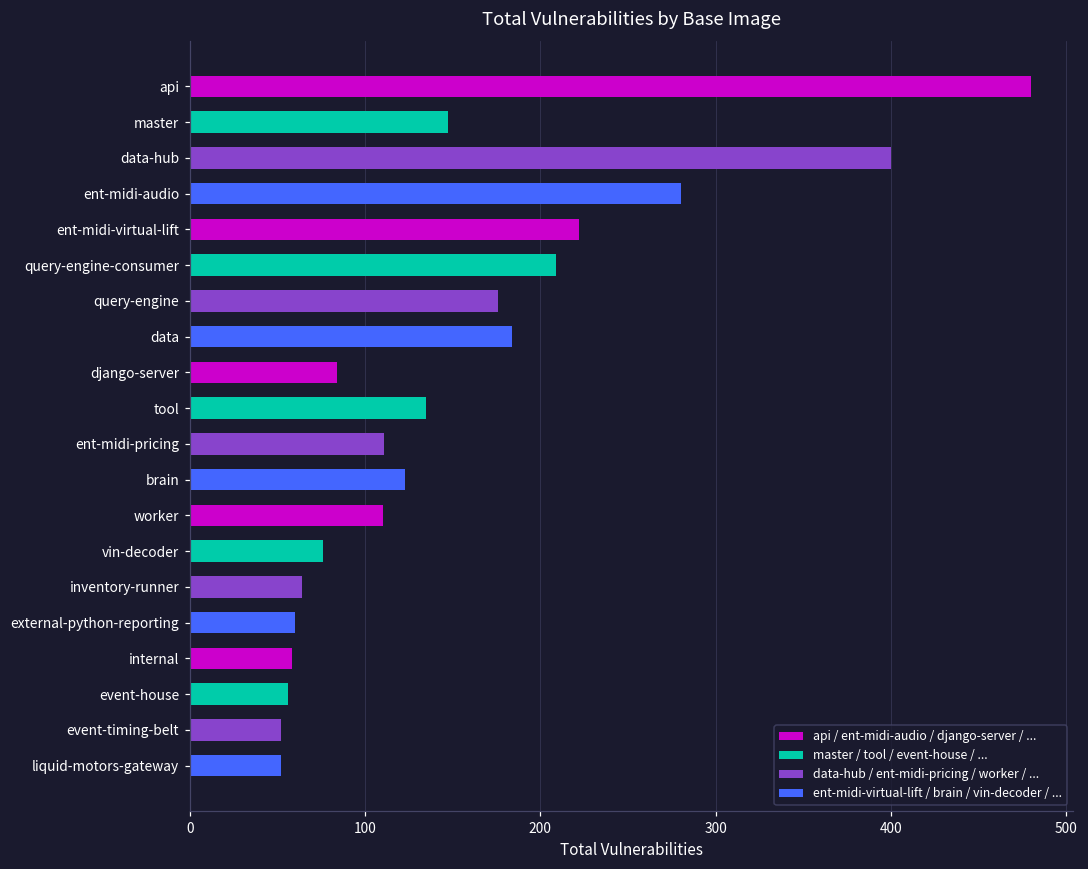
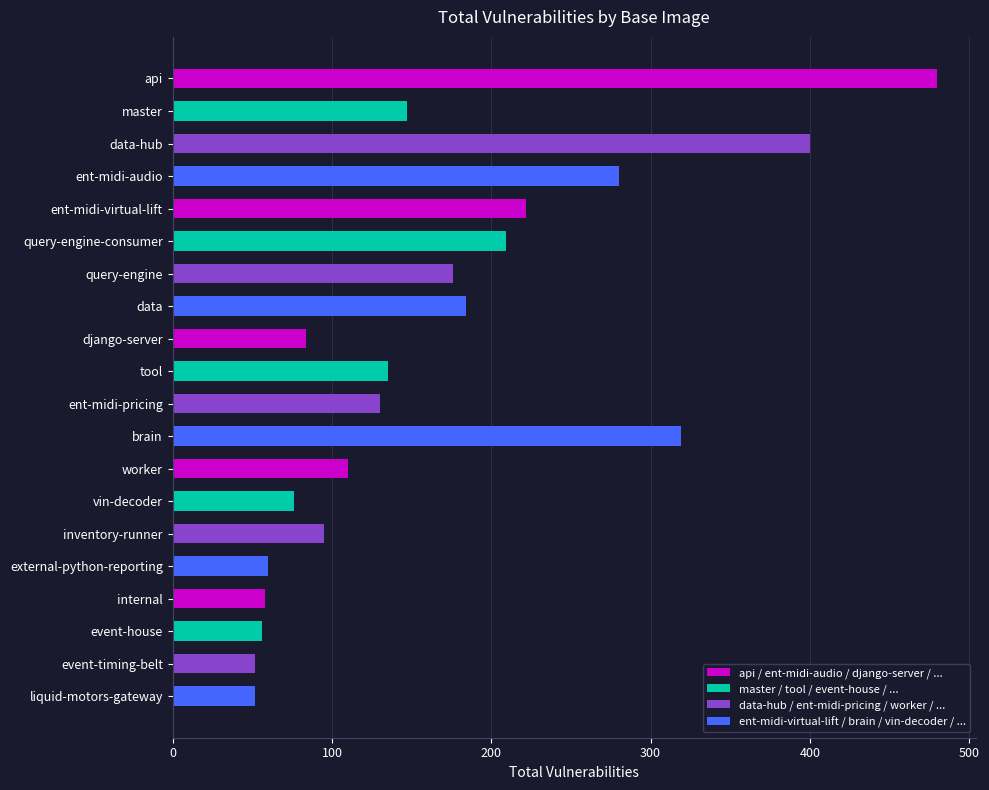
ent-midi-pricing: 111 -> 130
brain: 123 -> 319
inventory-runner: 64 -> 95
